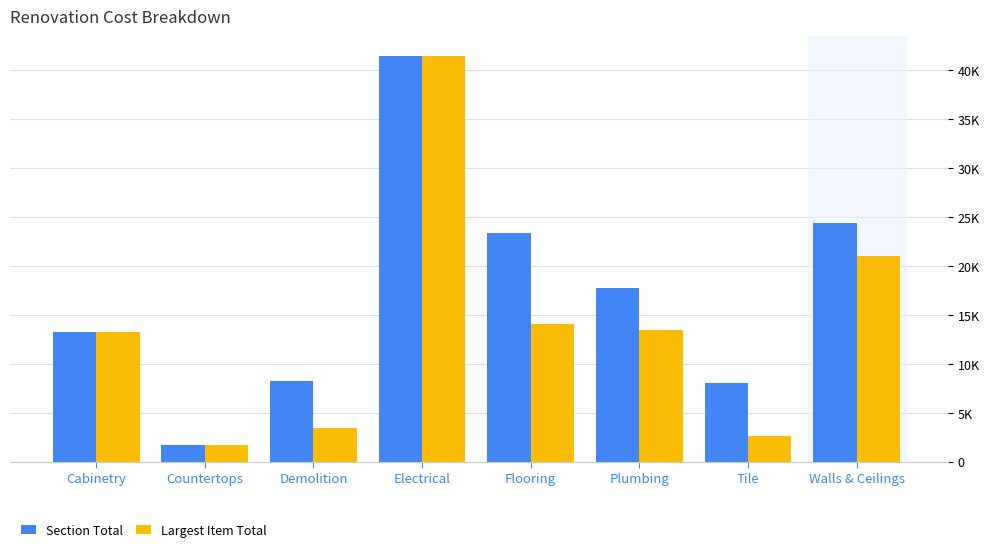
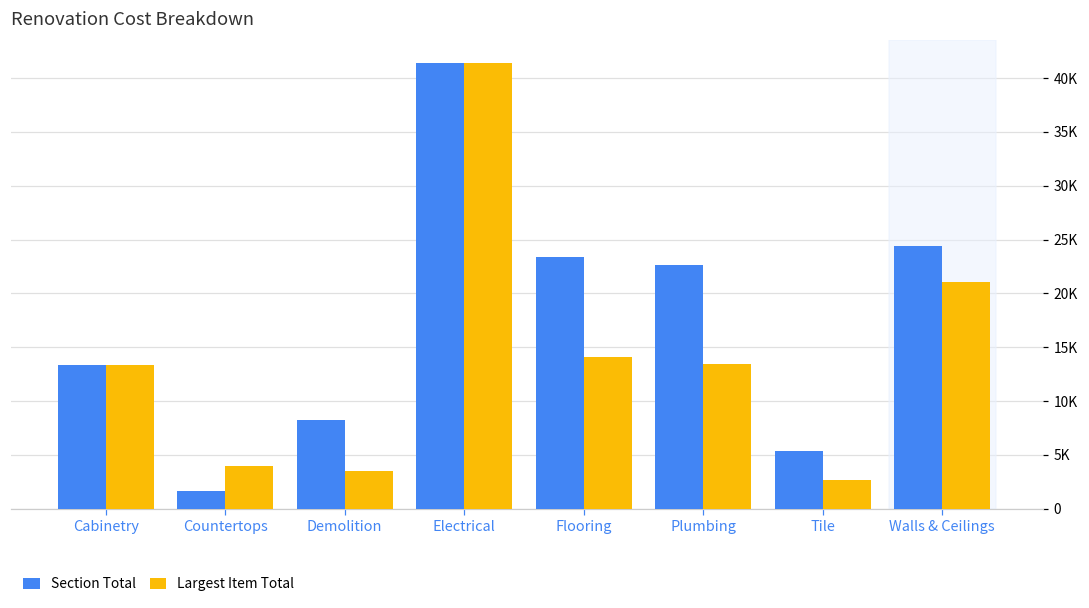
Largest Item Total, Countertops: 2000 -> 4000
Section Total, Plumbing: 18000 -> 23000
Section Total, Tile: 8000 -> 5000
